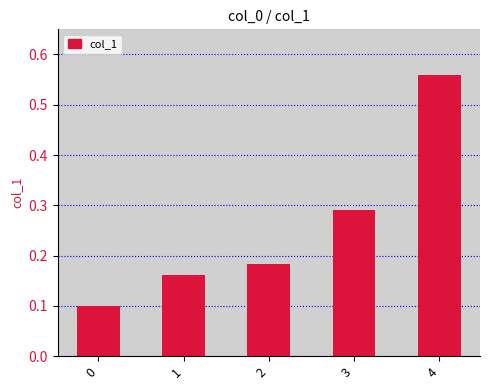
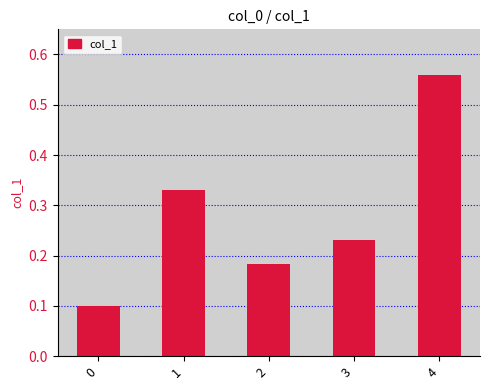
1: 0.16 -> 0.33
3: 0.29 -> 0.23
